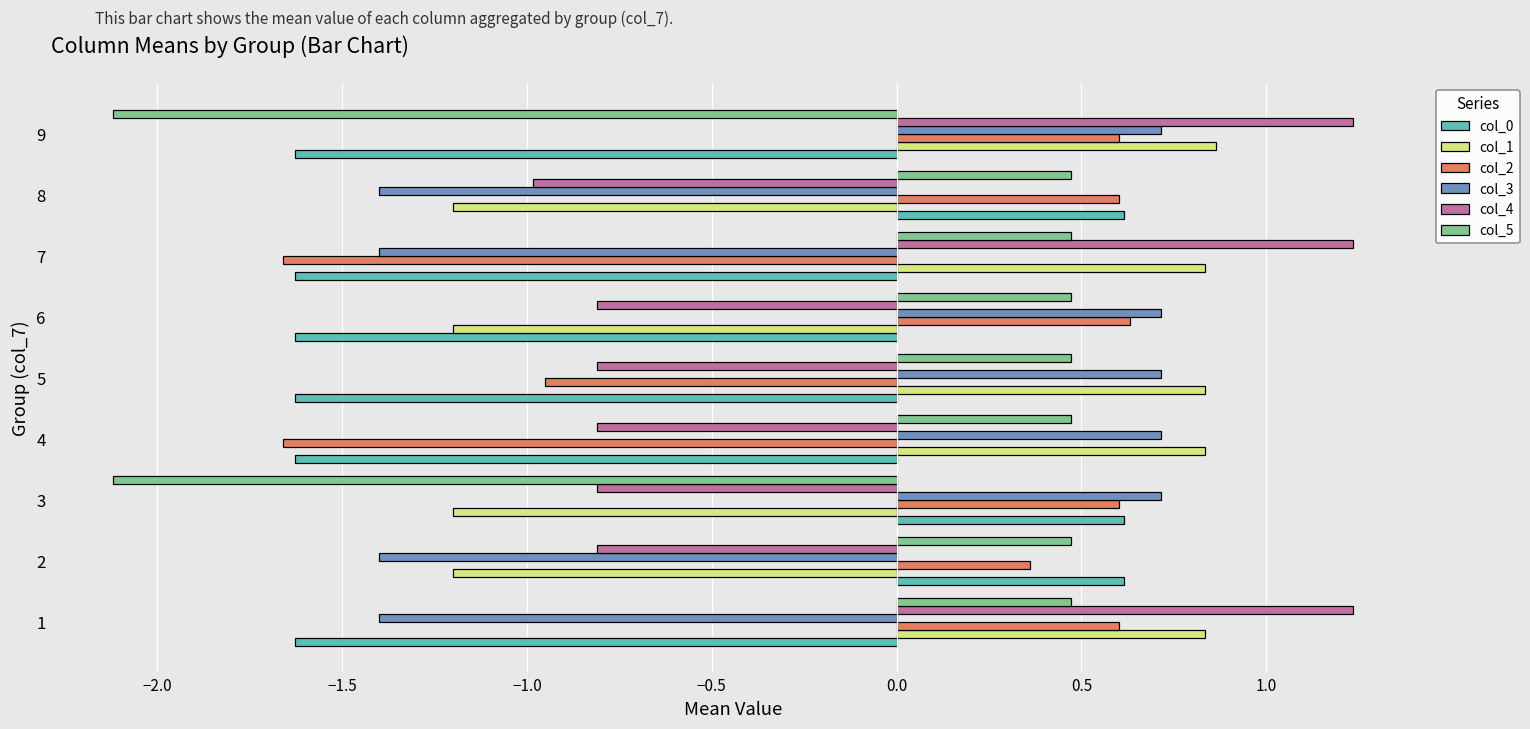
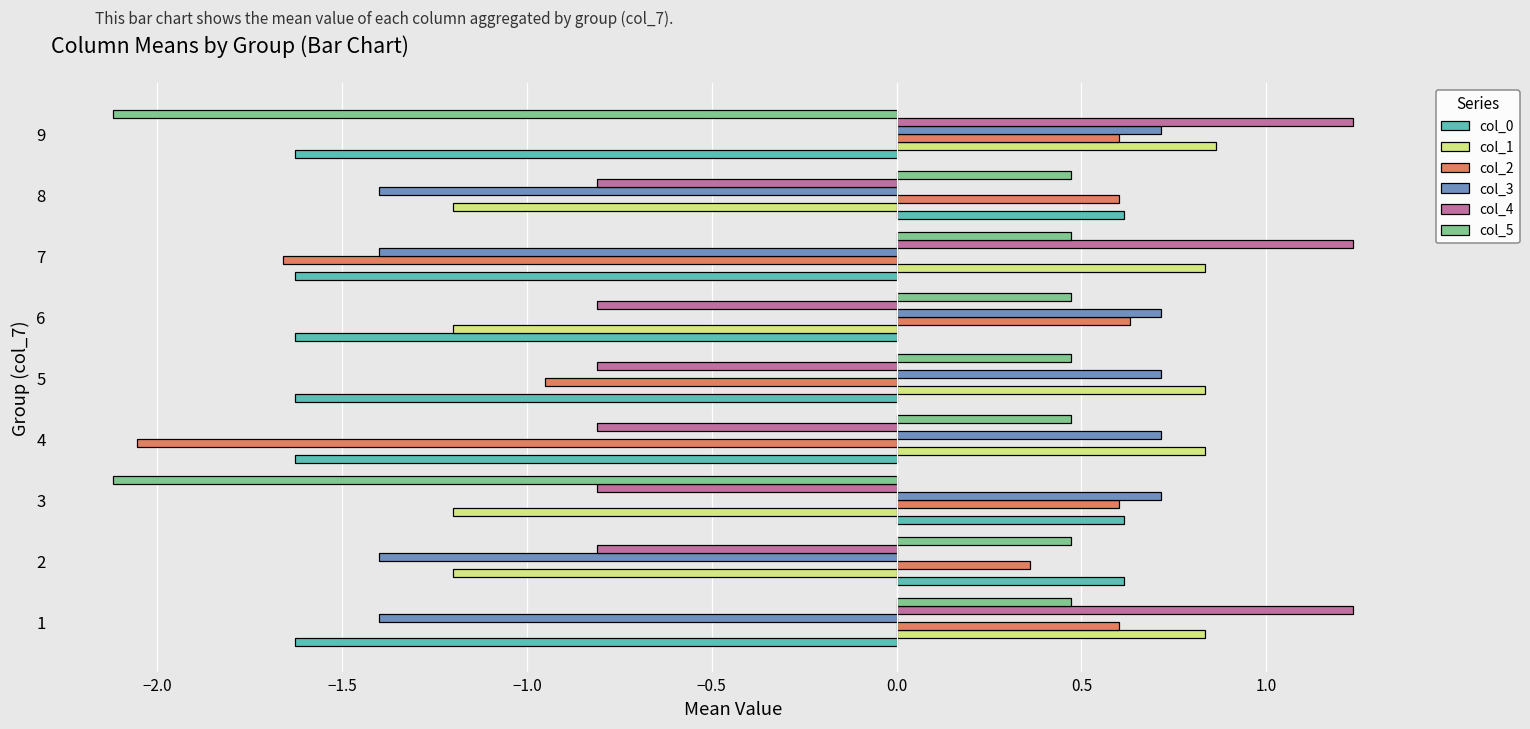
col_4, 8: -0.98 -> -0.81
col_2, 4: -1.66 -> -2.06
